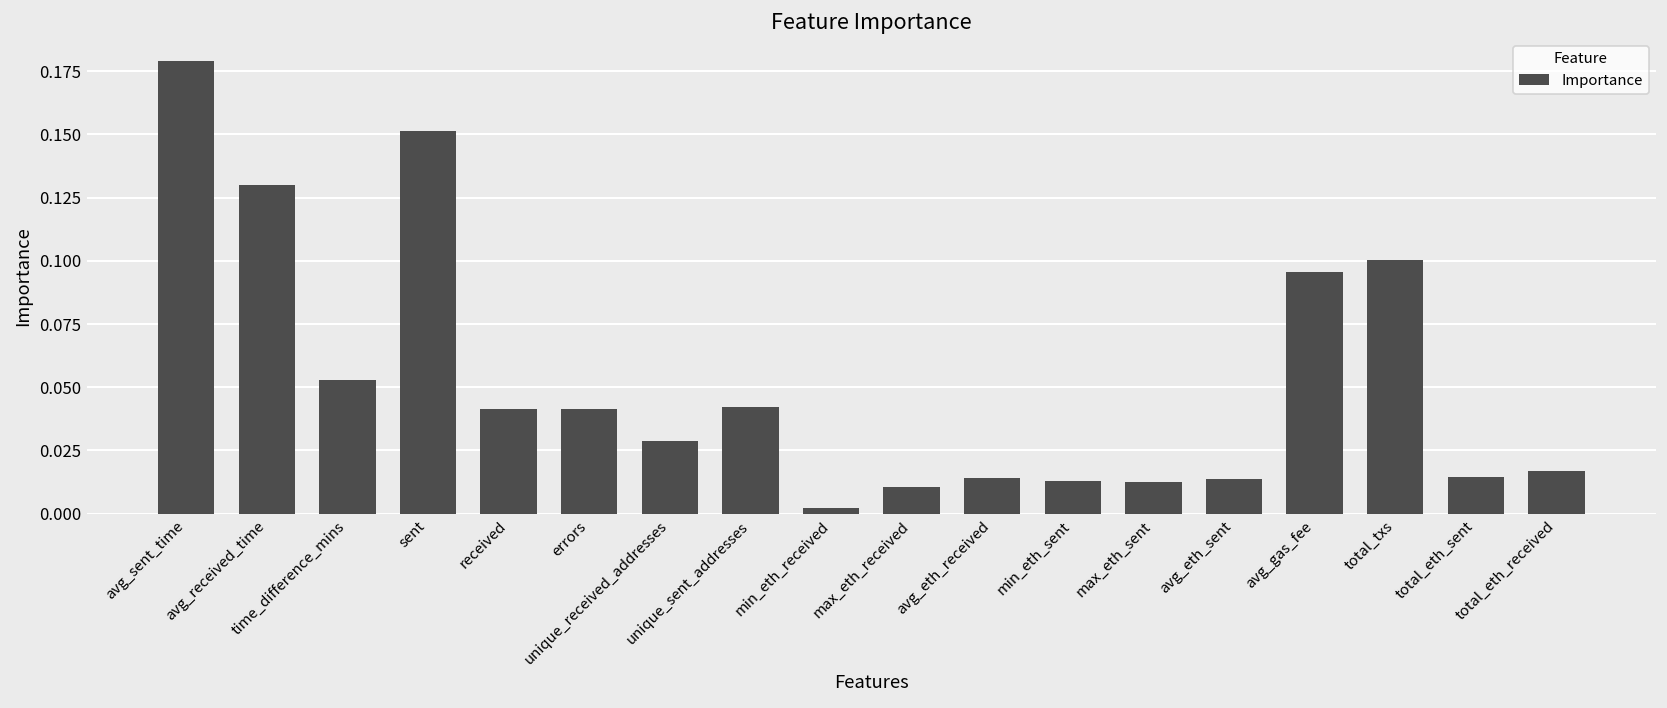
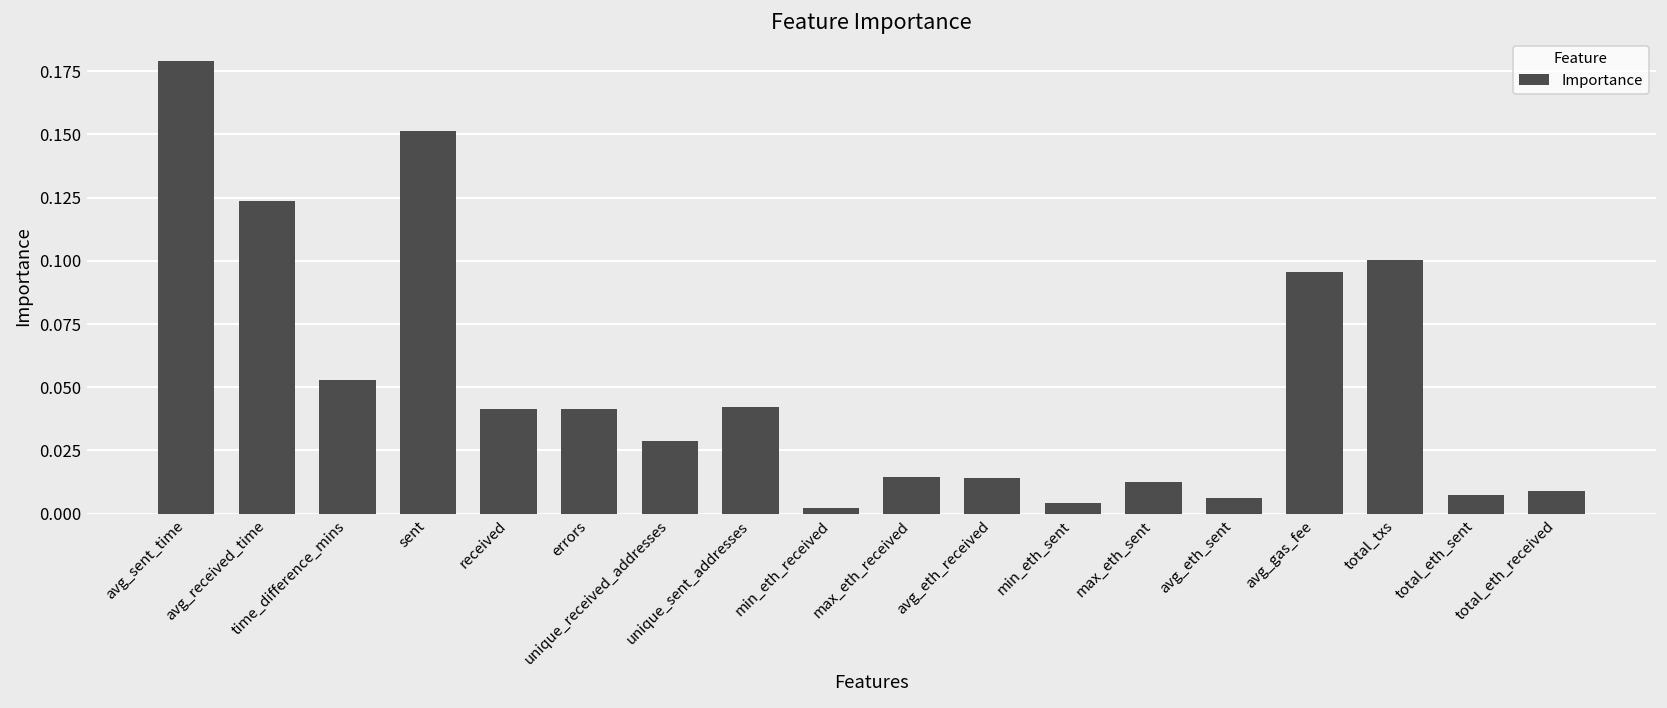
avg_received_time: 0.130 -> 0.124
max_eth_received: 0.010 -> 0.014
min_eth_sent: 0.013 -> 0.004
avg_eth_sent: 0.014 -> 0.006
total_eth_sent: 0.015 -> 0.007
total_eth_received: 0.017 -> 0.009
